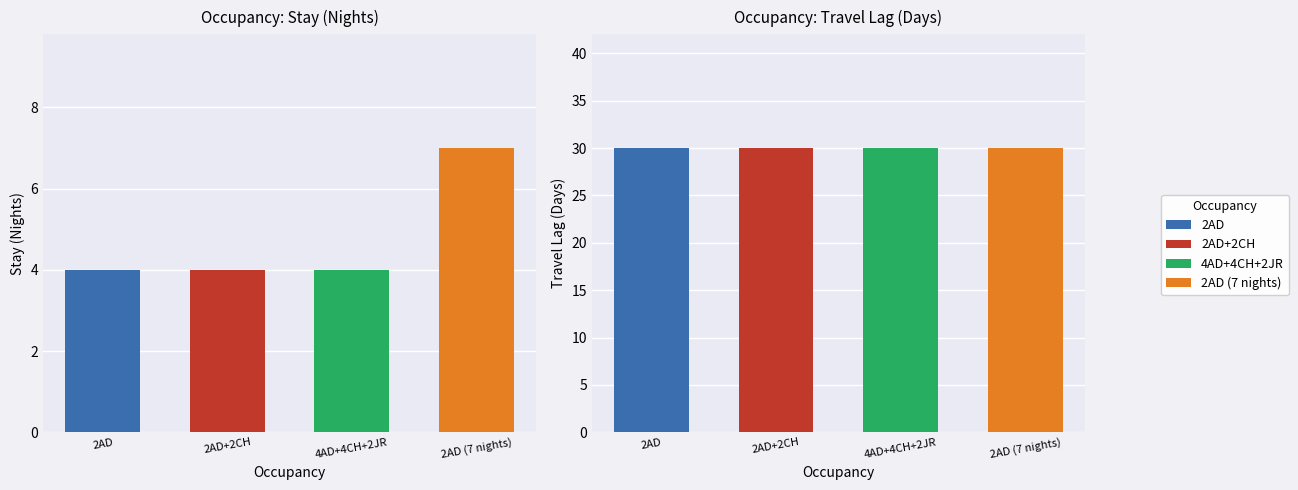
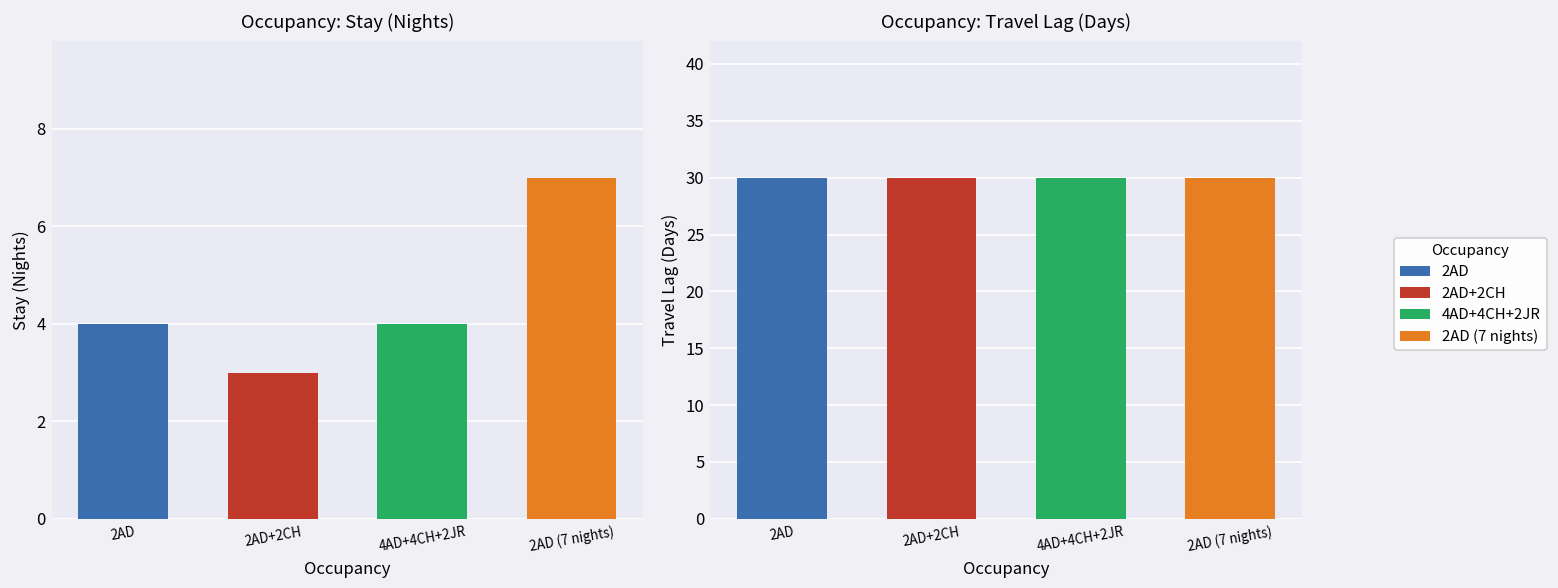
Occupancy: Stay (Nights), 2AD+2CH: 4 -> 3
